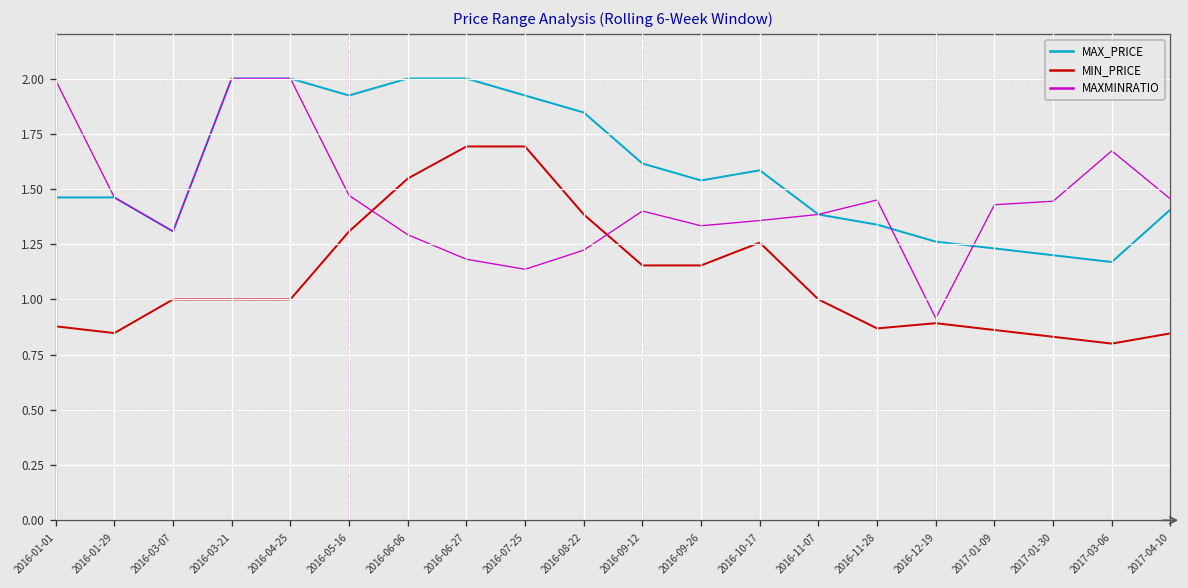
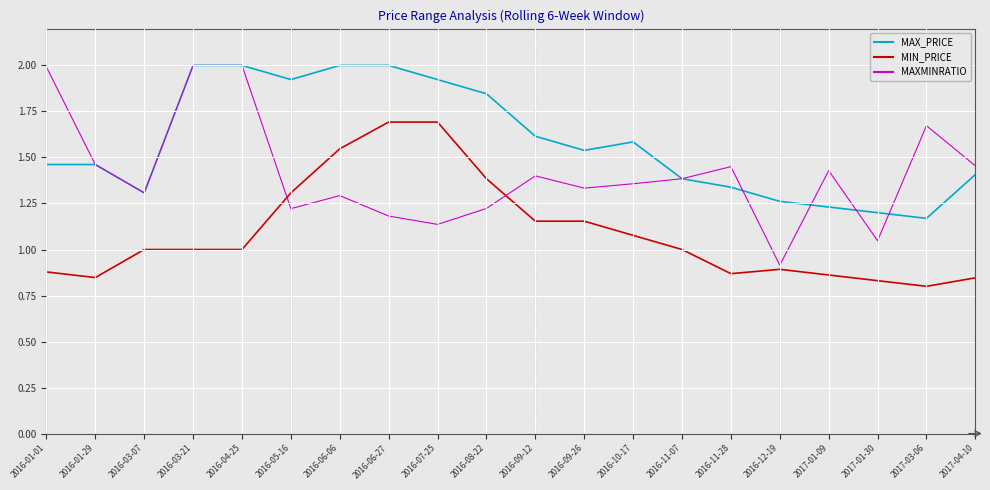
MAXMINRATIO, 2016-05-16: 1.47 -> 1.22
MIN_PRICE, 2016-10-17: 1.26 -> 1.08
MAXMINRATIO, 2017-01-30: 1.44 -> 1.05
